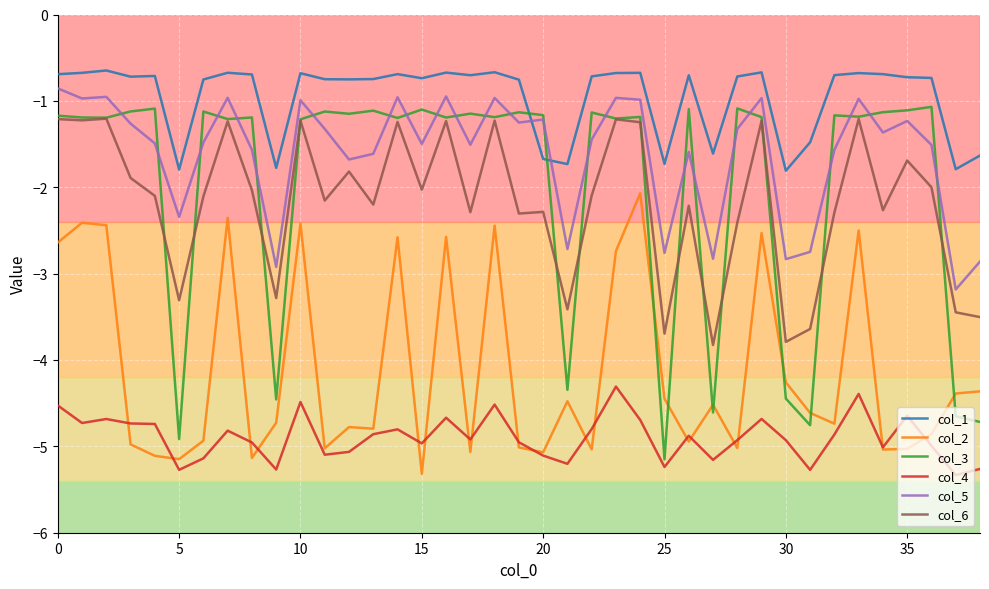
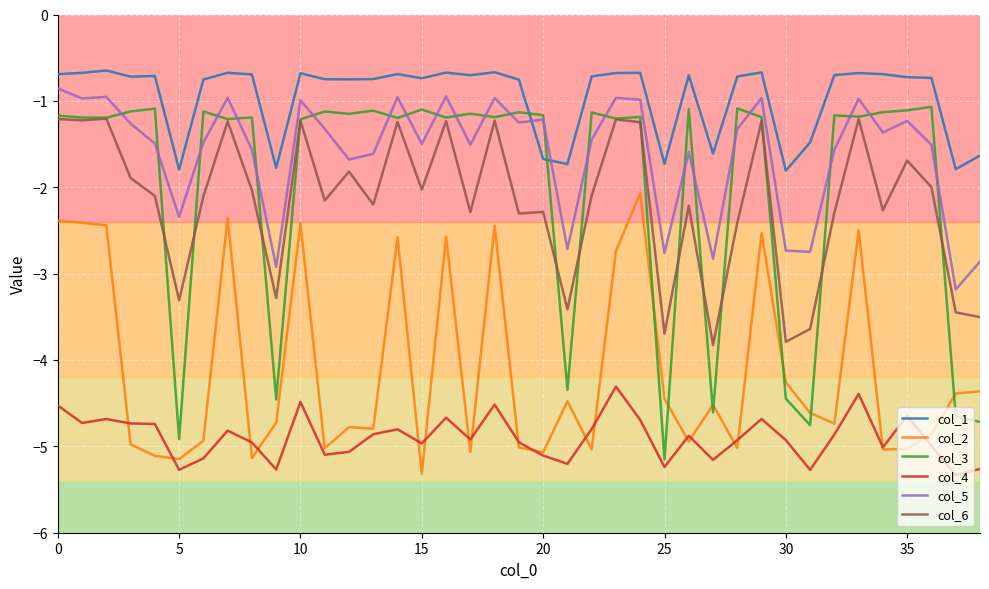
col_2, 0: -2.6 -> -2.4
col_5, 30: -2.8 -> -2.7
